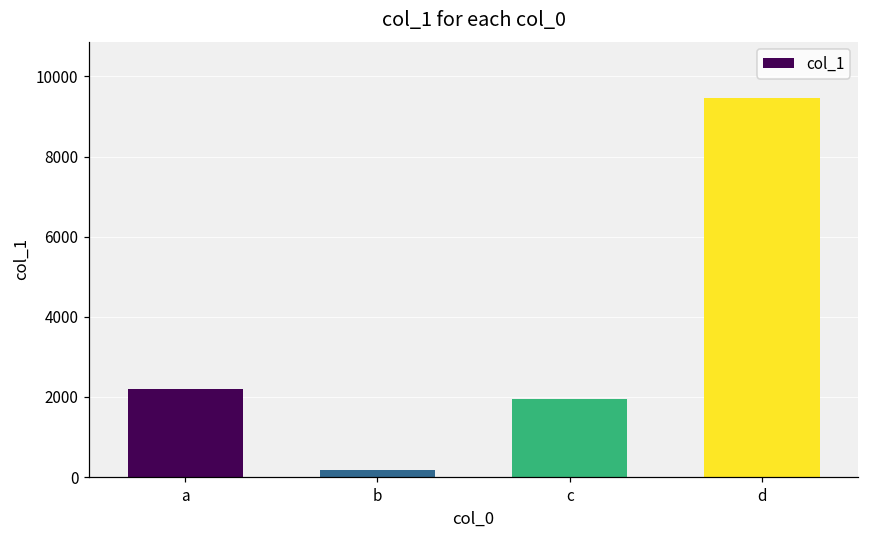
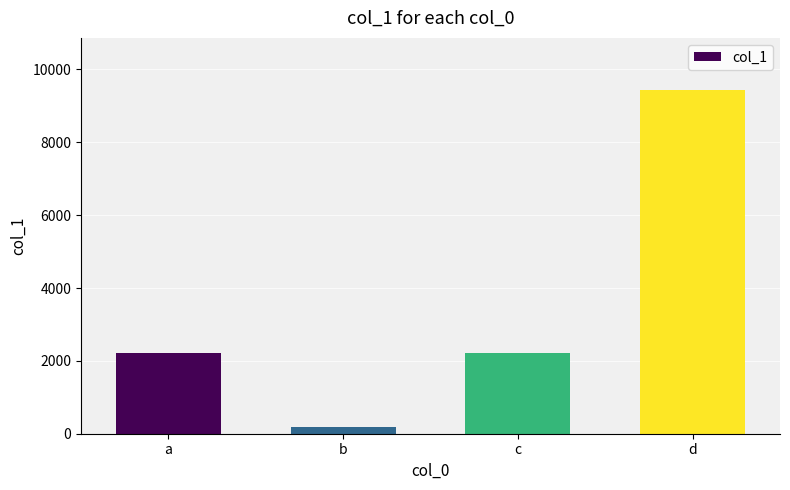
c: 2000 -> 2200
